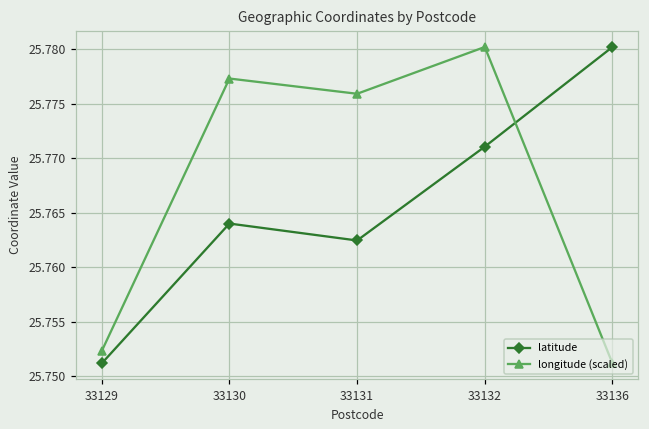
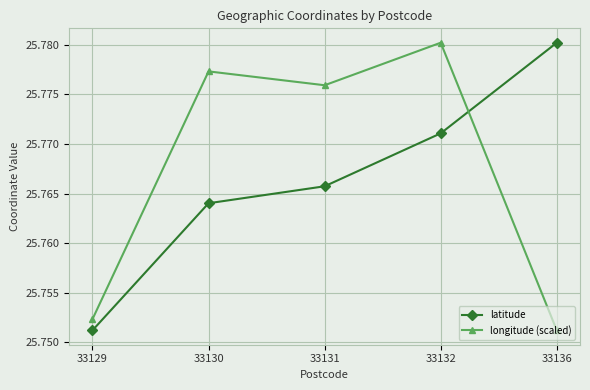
latitude, 33131: 25.762 -> 25.766
